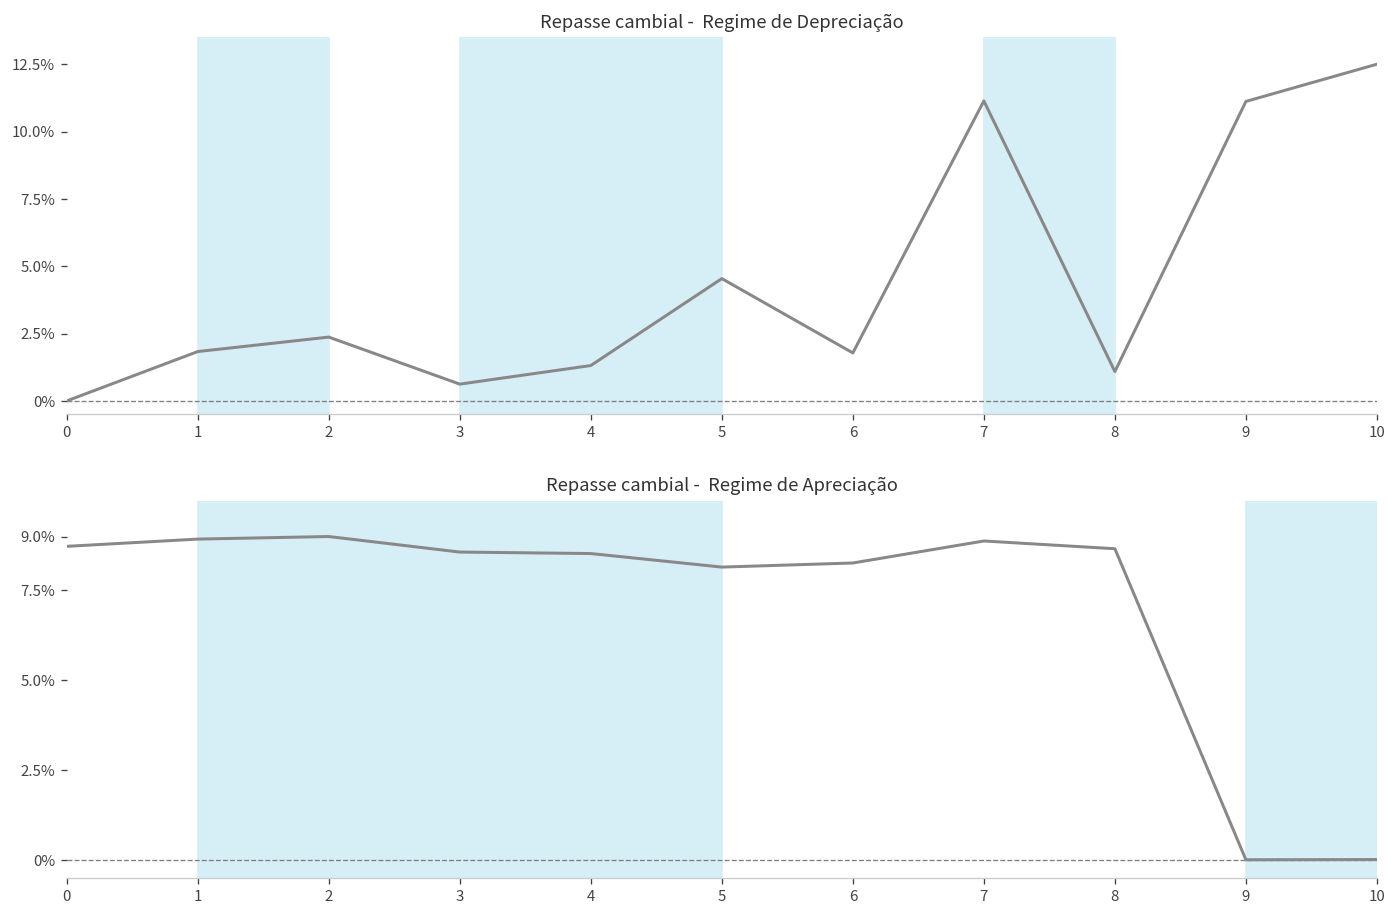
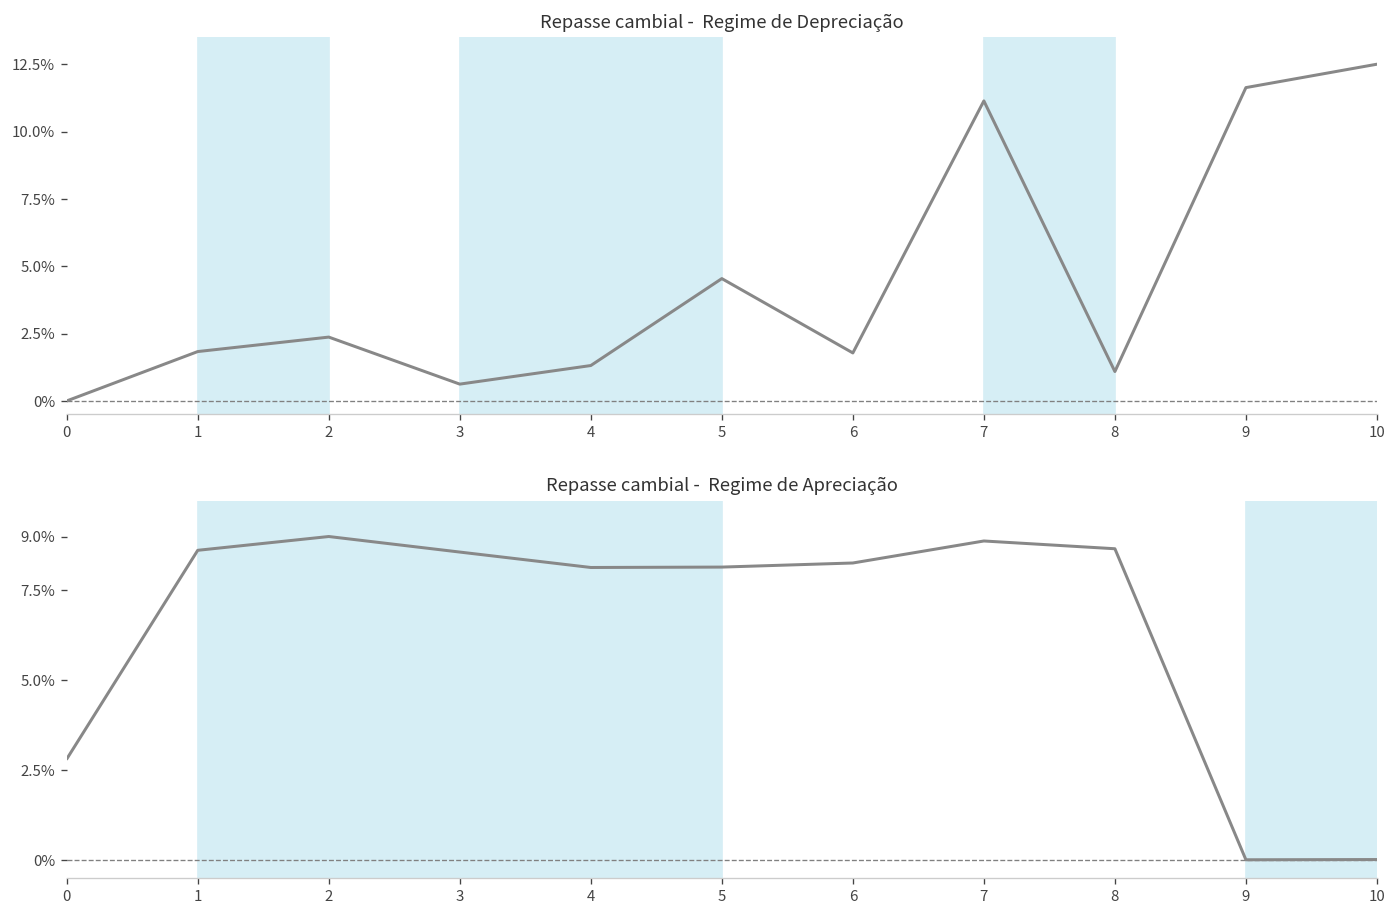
Repasse cambial - Regime de Depreciação, 9: 11.1% -> 11.6%
Repasse cambial - Regime de Apreciação, 0: 8.7% -> 2.8%
Repasse cambial - Regime de Apreciação, 1: 8.9% -> 8.6%
Repasse cambial - Regime de Apreciação, 4: 8.5% -> 8.1%
